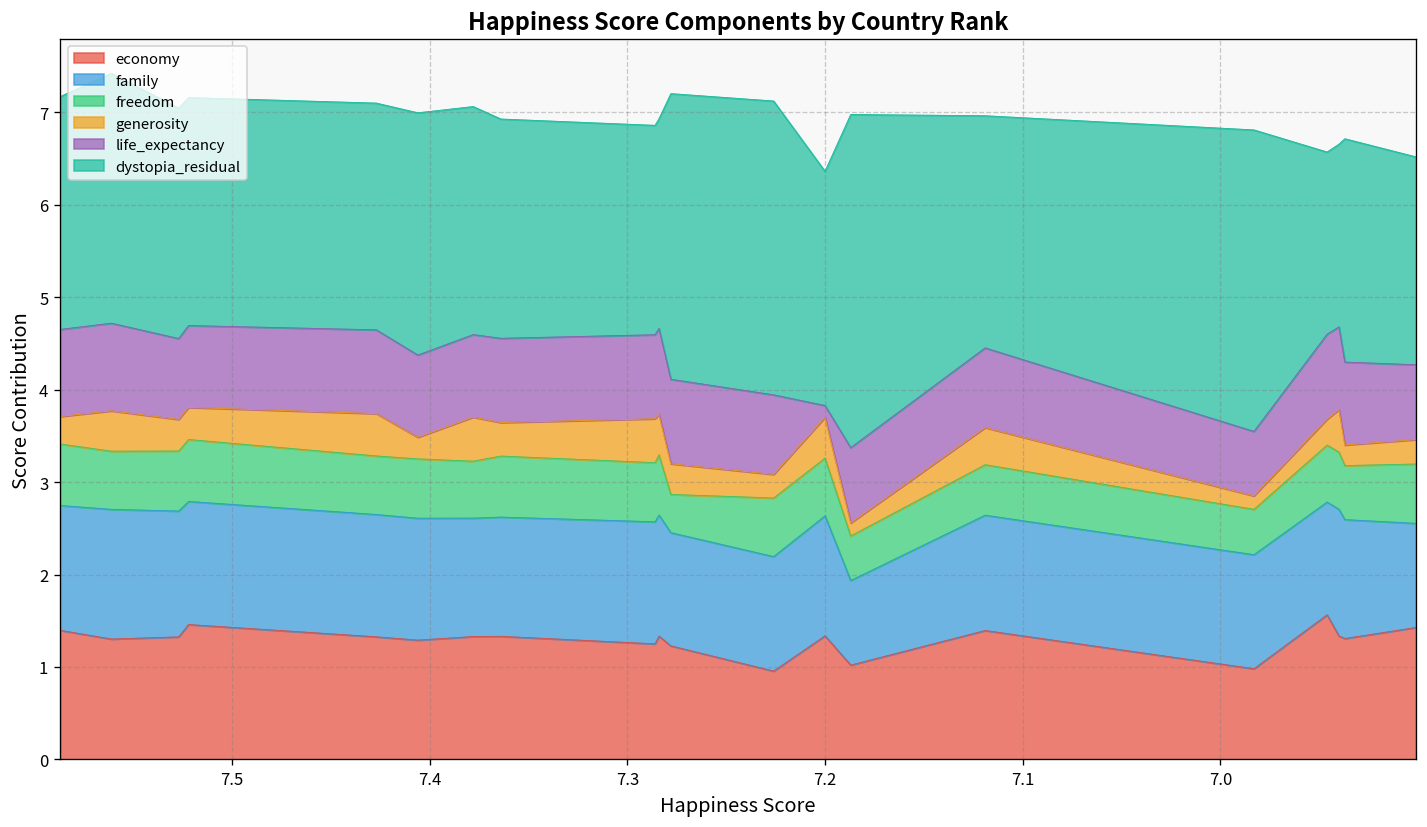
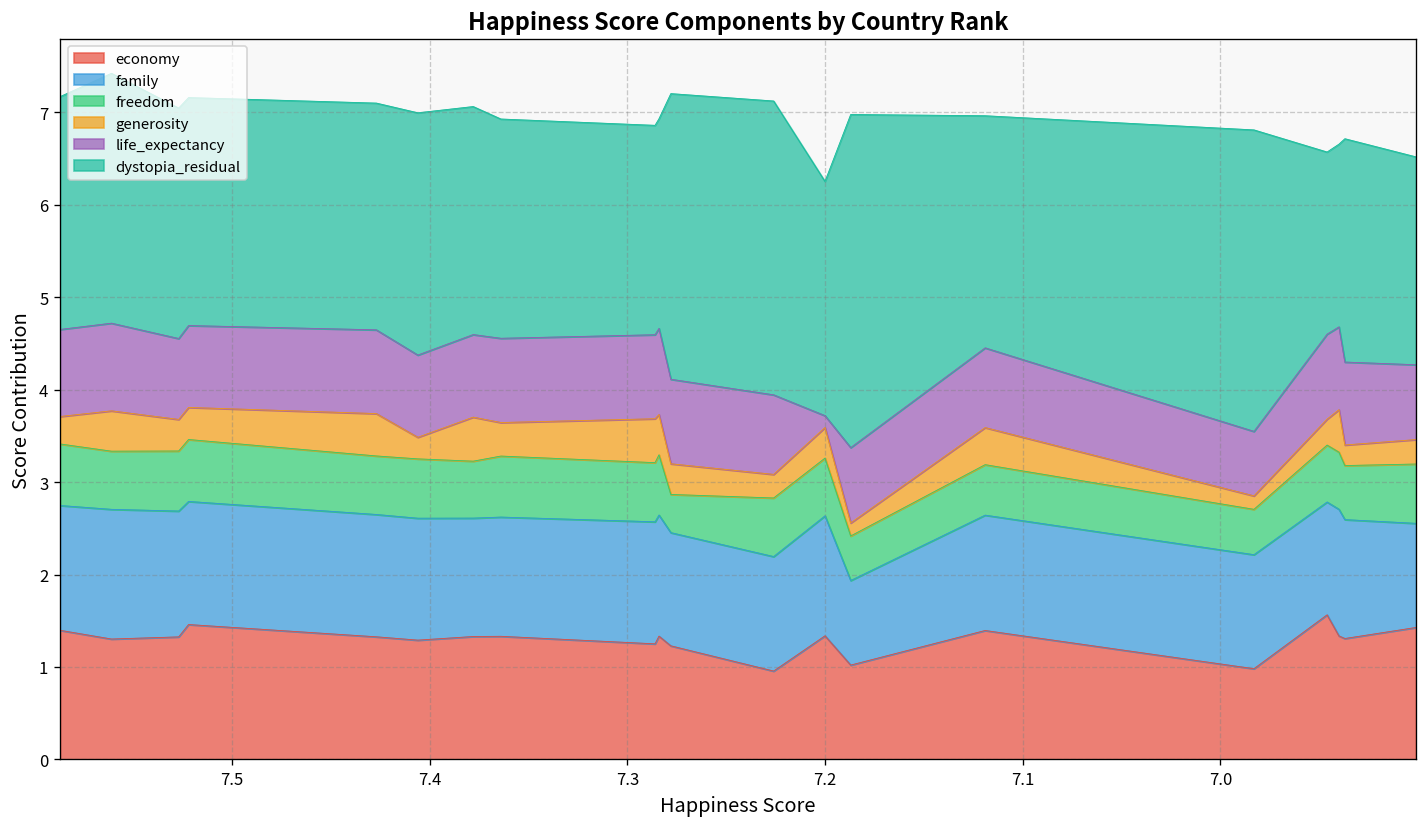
generosity, 7.2: 0.4 -> 0.3
